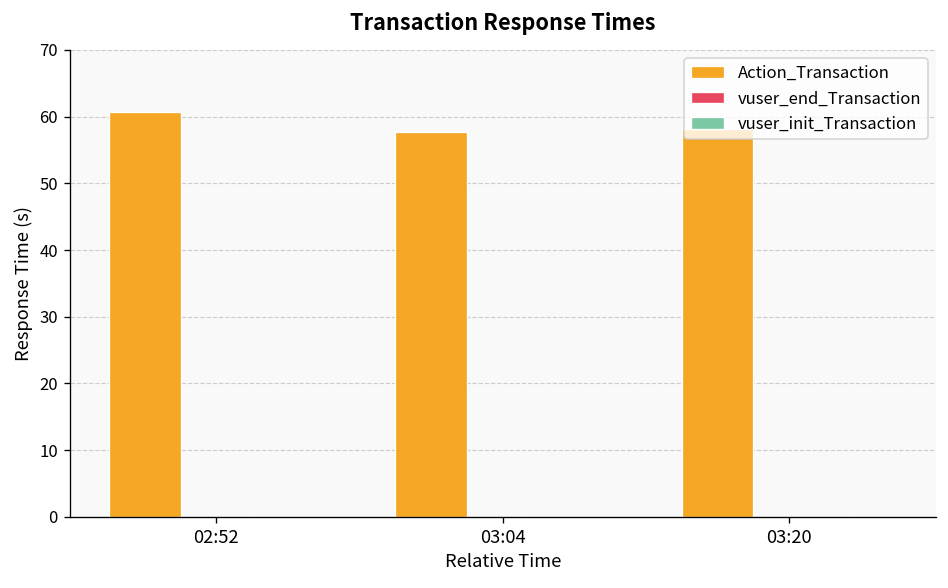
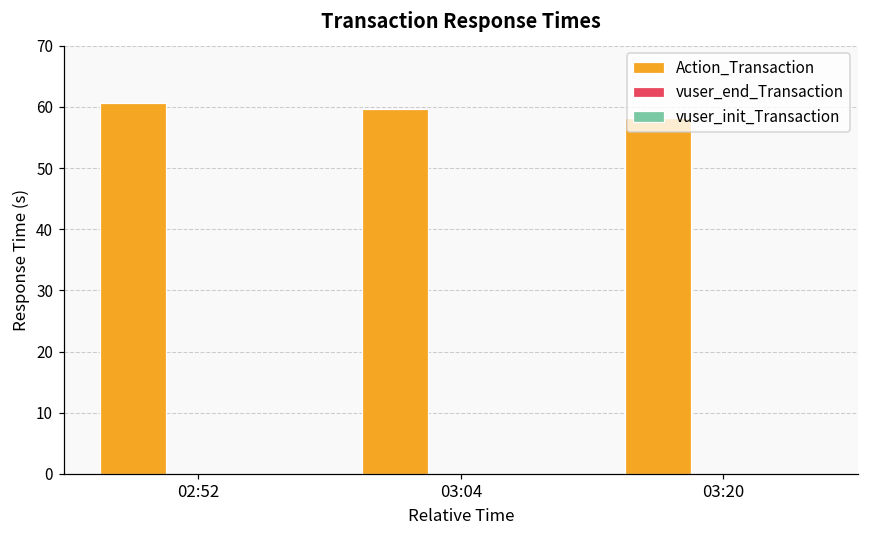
Action_Transaction, 03:04: 58 -> 60
